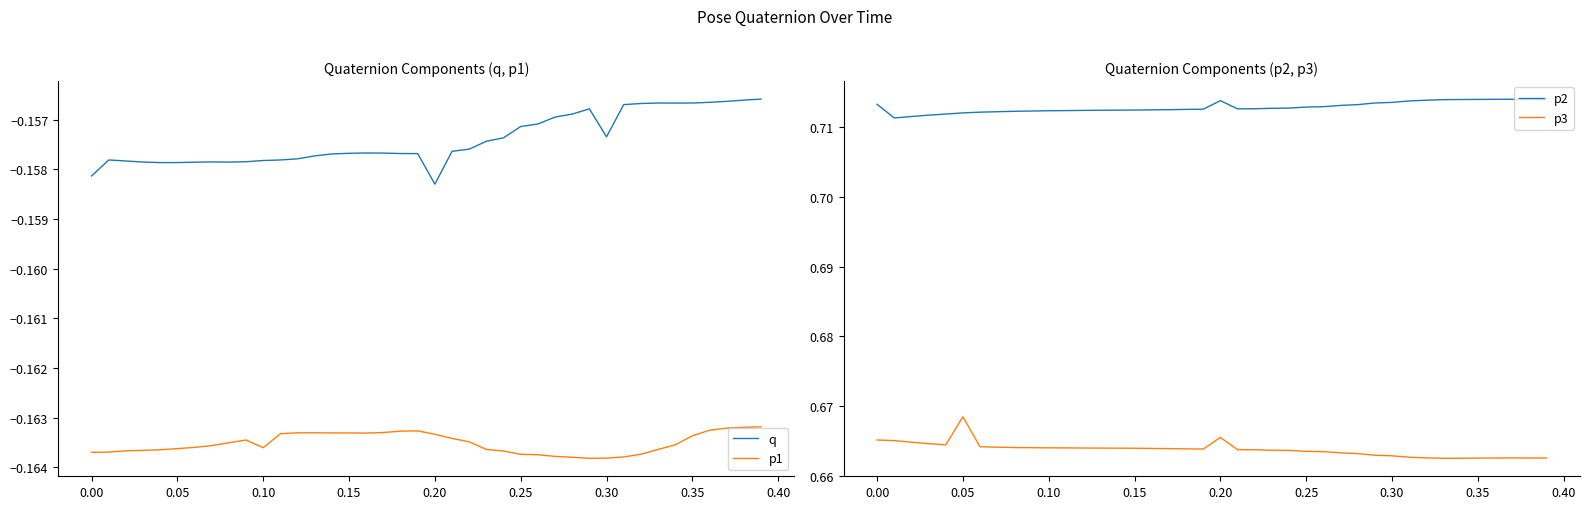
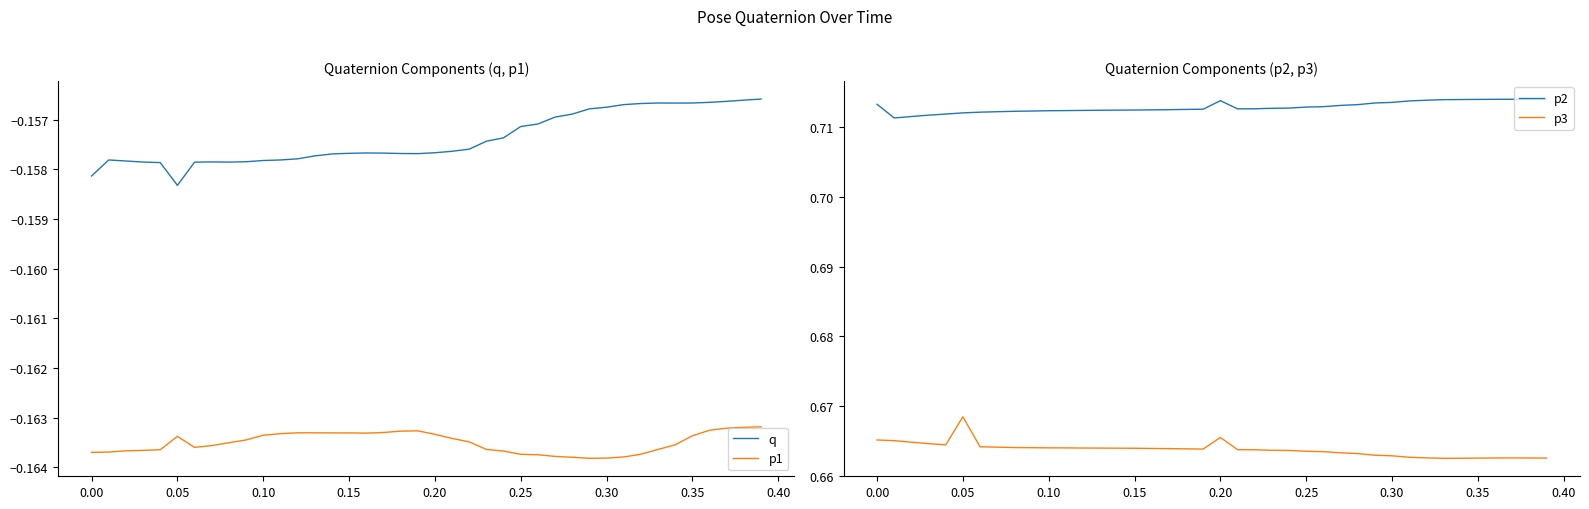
Quaternion Components (q, p1), q, 0.05: -0.1579 -> -0.1583
Quaternion Components (q, p1), p1, 0.05: -0.1636 -> -0.1634
Quaternion Components (q, p1), p1, 0.10: -0.1636 -> -0.1634
Quaternion Components (q, p1), q, 0.20: -0.1583 -> -0.1577
Quaternion Components (q, p1), q, 0.30: -0.1573 -> -0.1567
